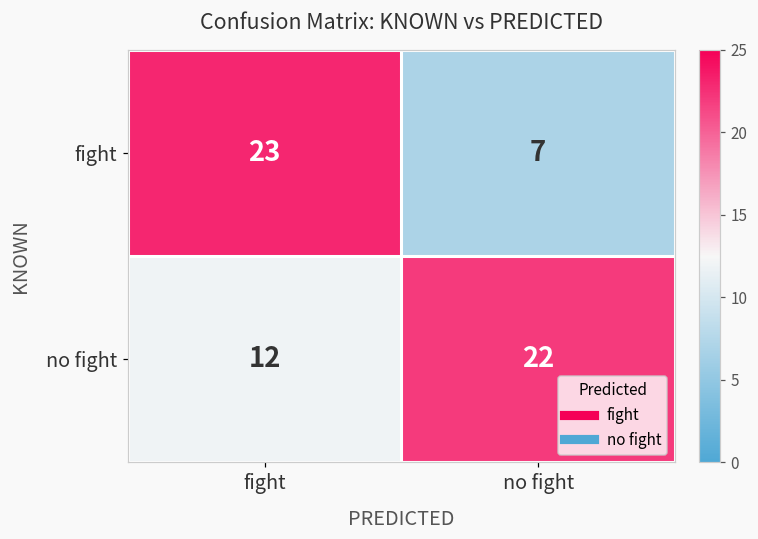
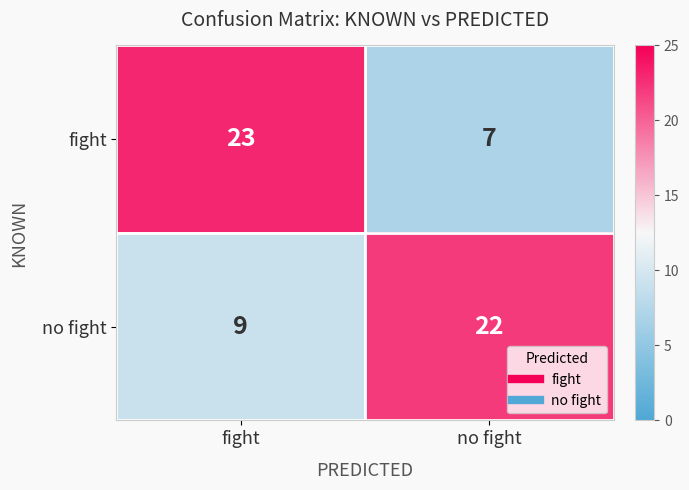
no fight, fight: 12 -> 9
